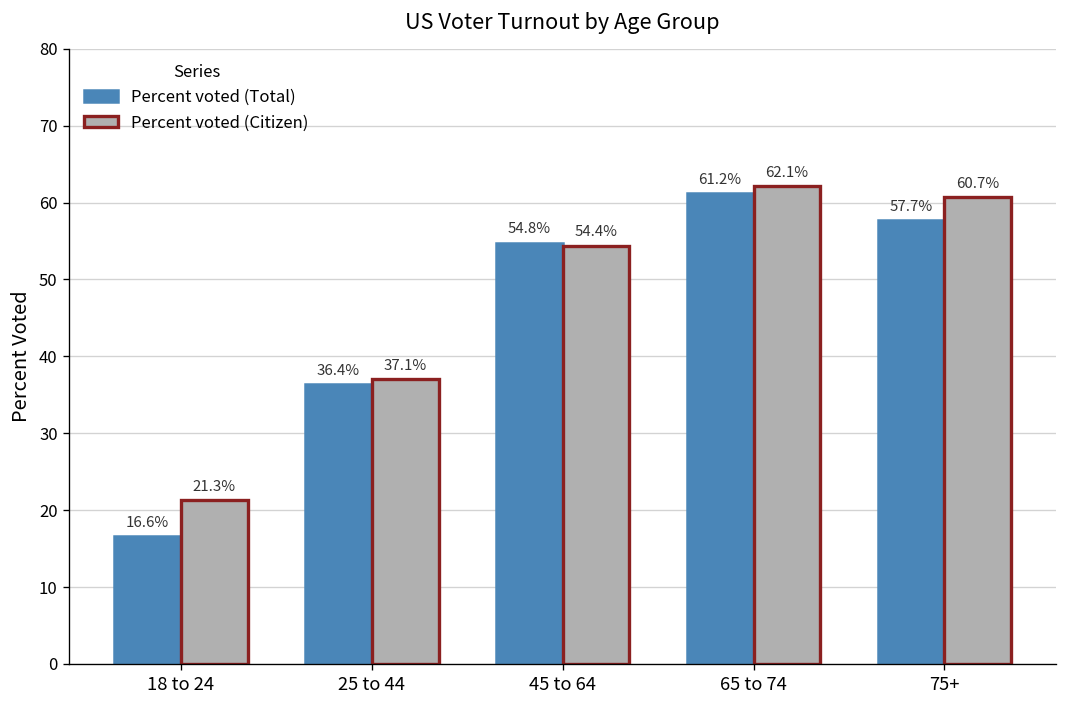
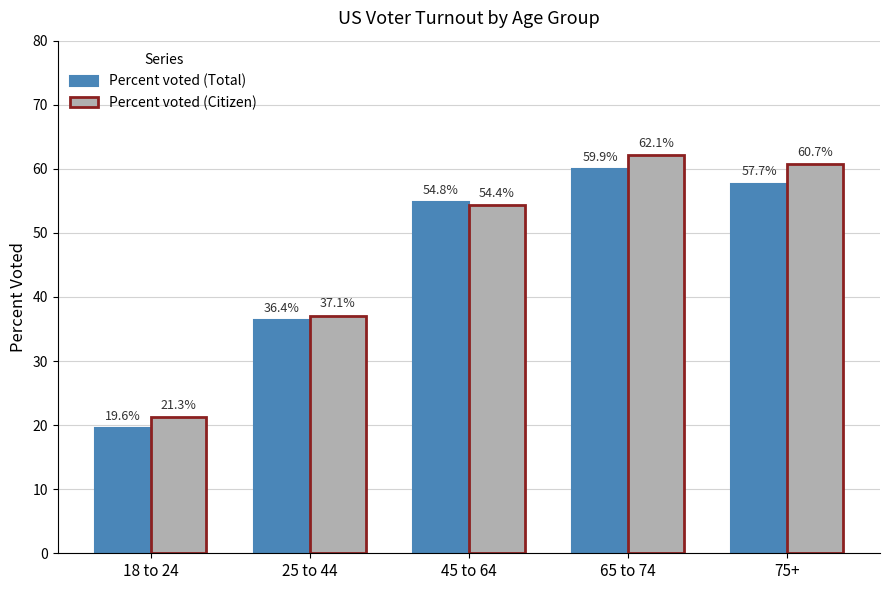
Percent voted (Total), 18 to 24: 16.6% -> 19.6%
Percent voted (Total), 65 to 74: 61.2% -> 59.9%
